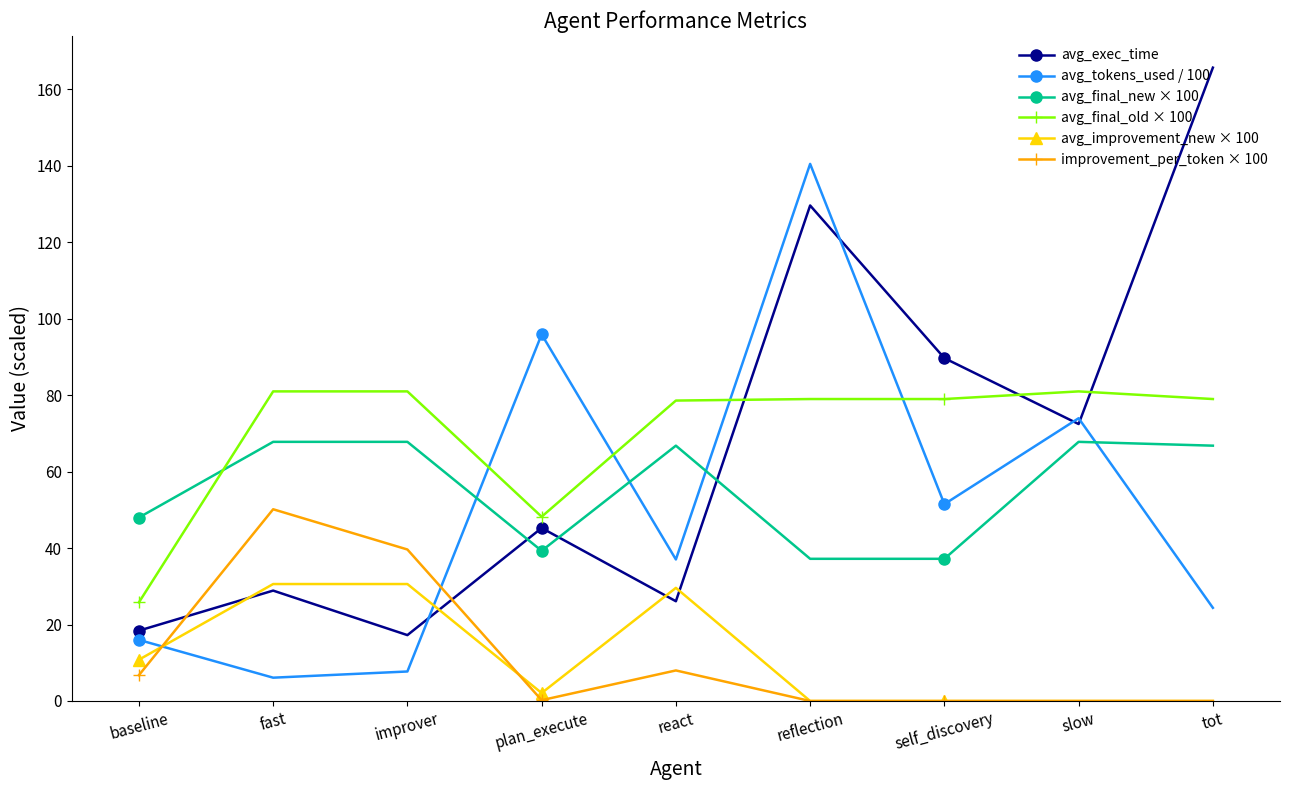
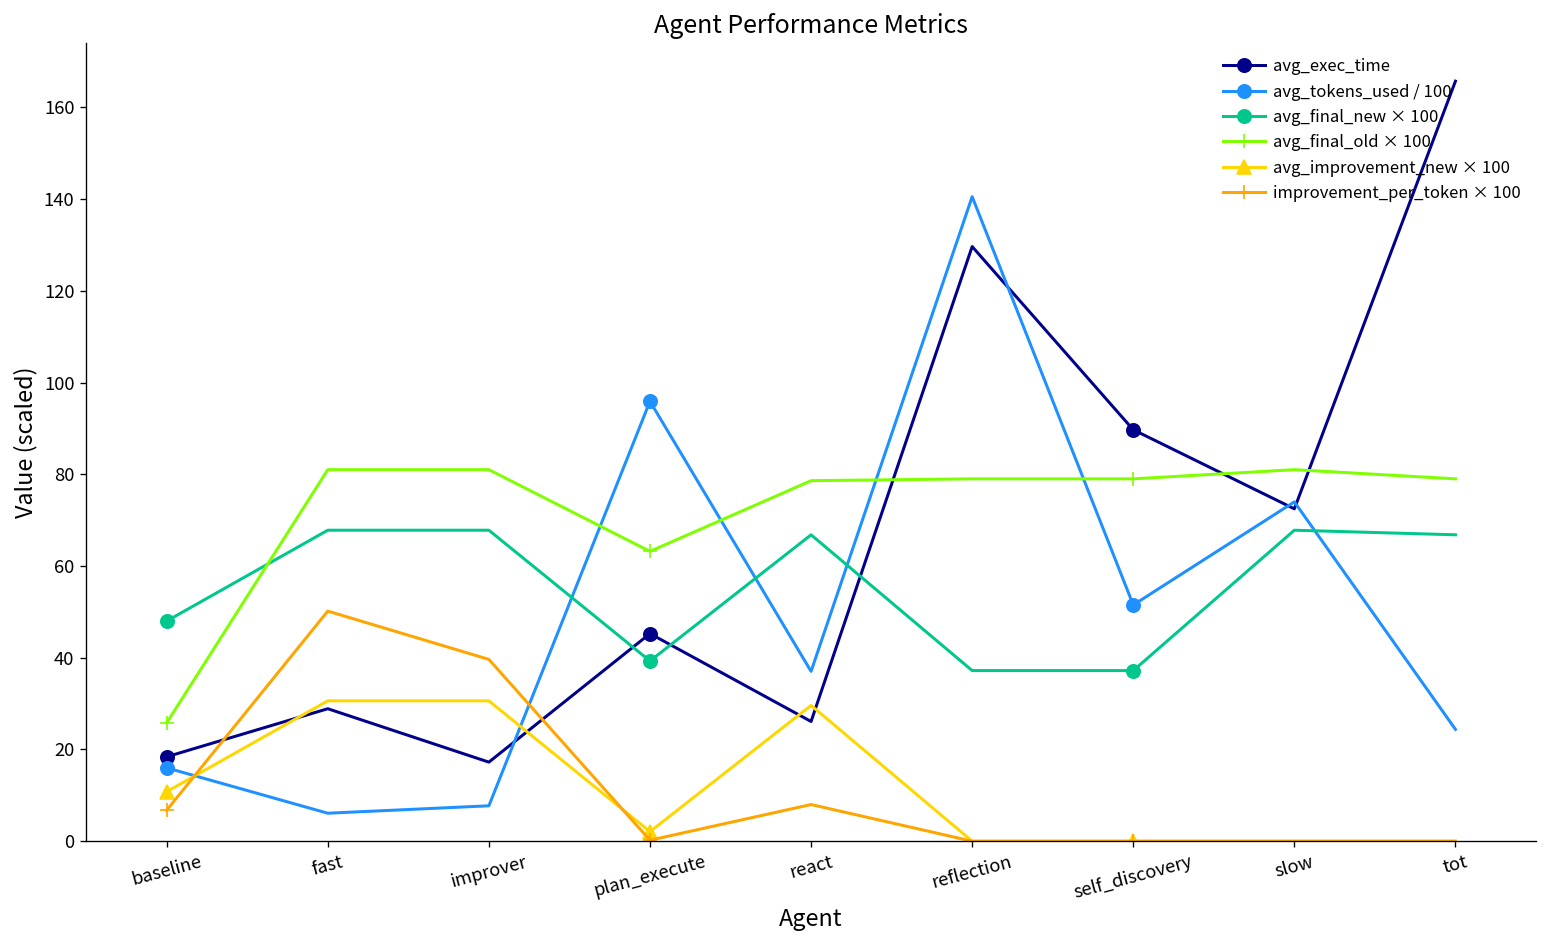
avg_final_old × 100, plan_execute: 48 -> 63
